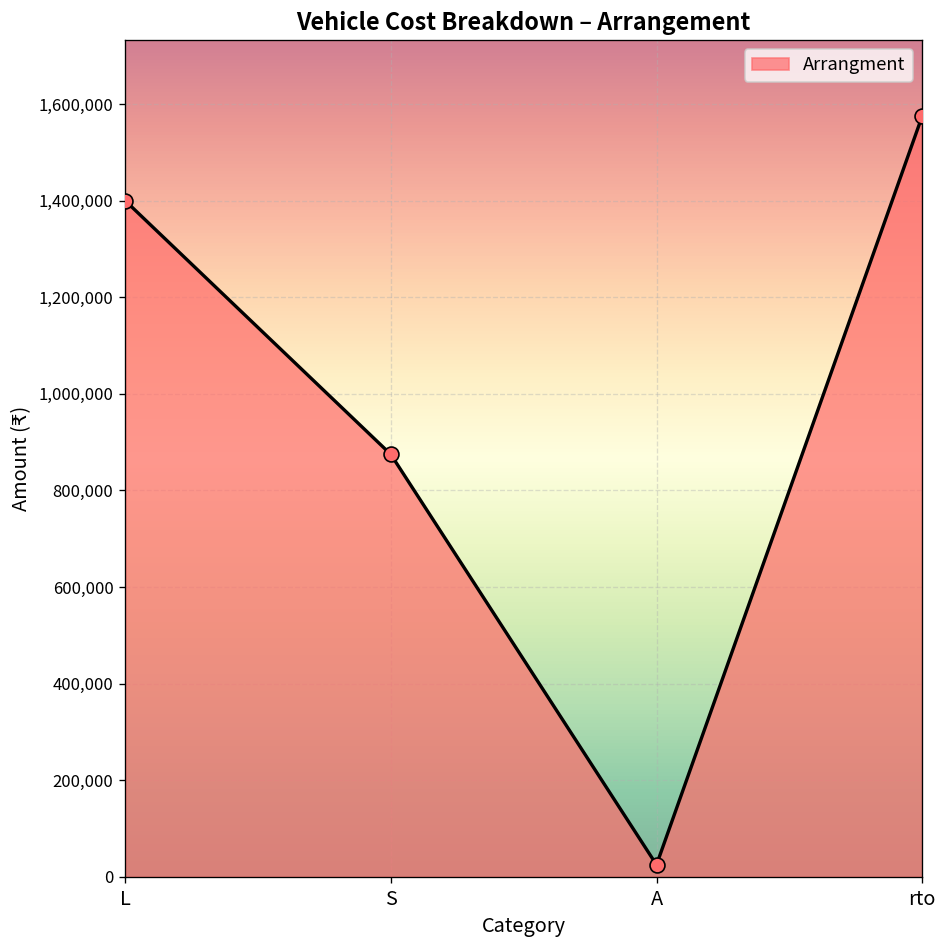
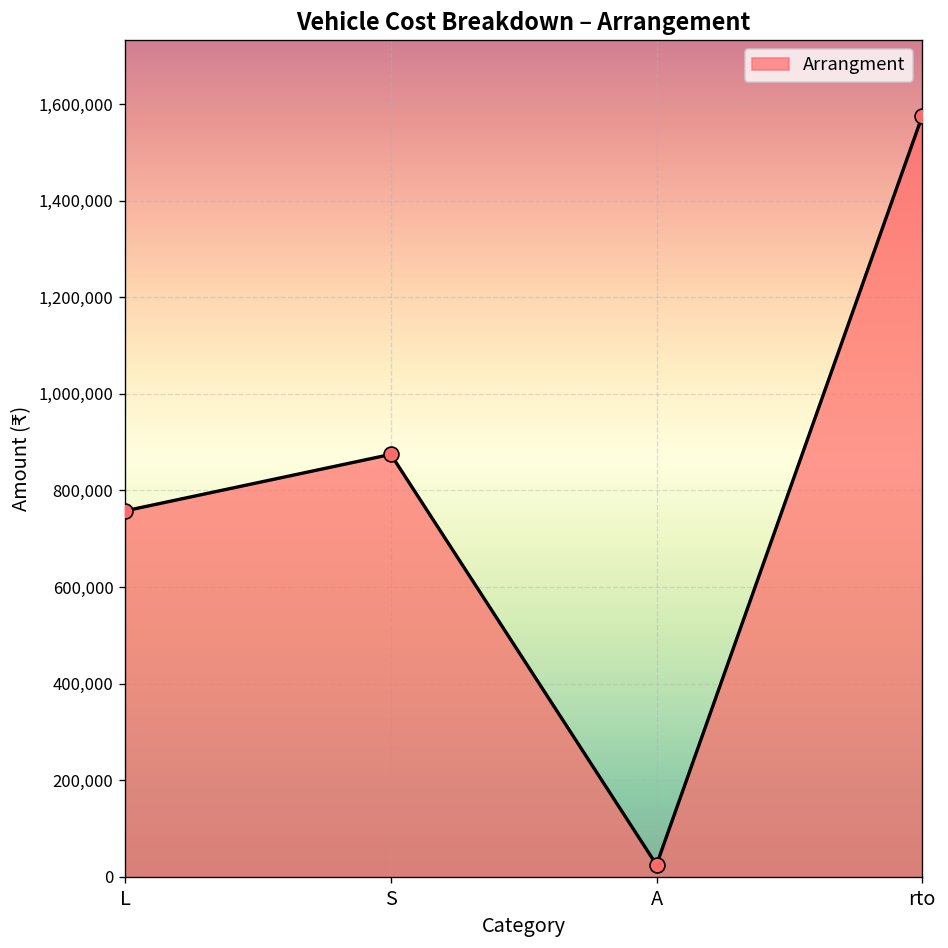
L: 1,400,000 -> 760,000
